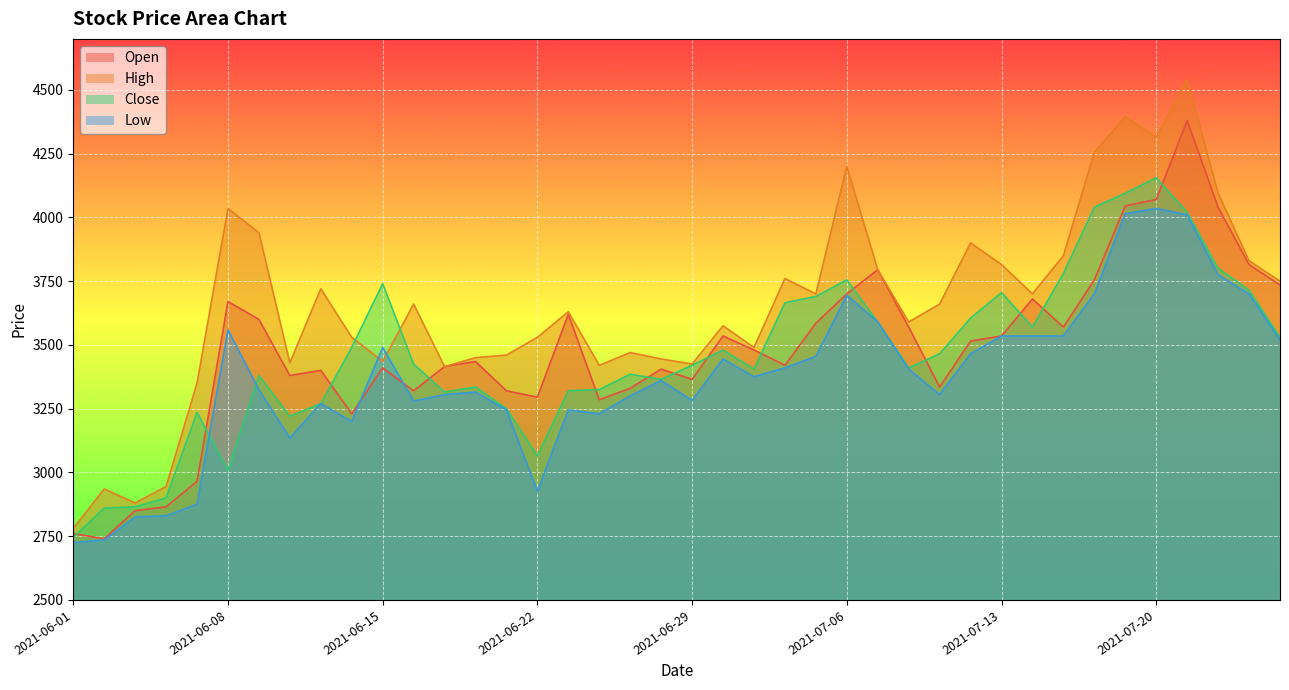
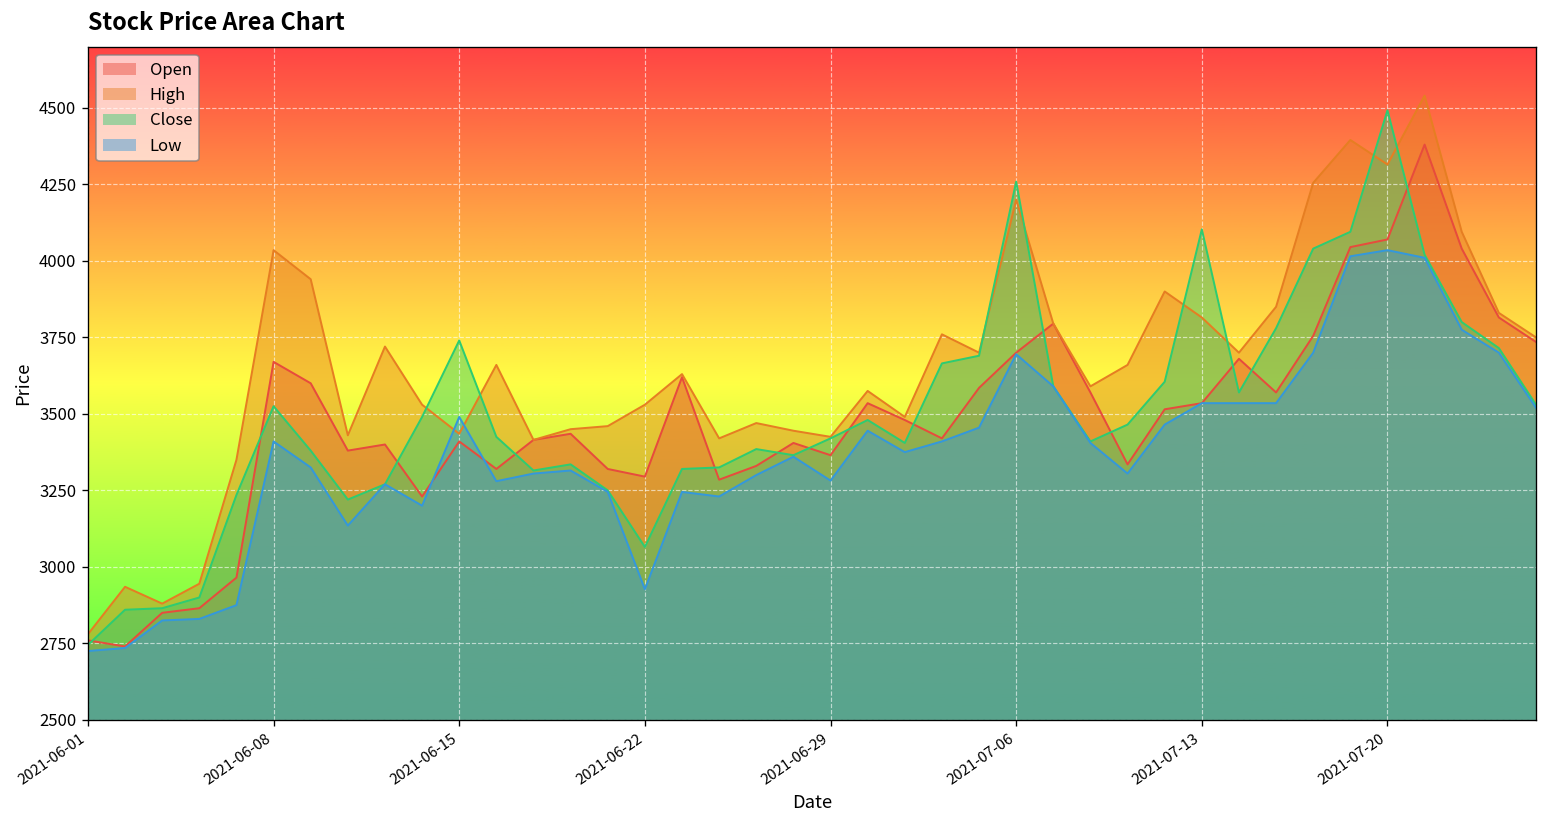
Close, 2021-06-08: 3010 -> 3530
Low, 2021-06-08: 3560 -> 3410
Close, 2021-07-06: 3760 -> 4260
Close, 2021-07-13: 3710 -> 4100
Close, 2021-07-20: 4160 -> 4490
